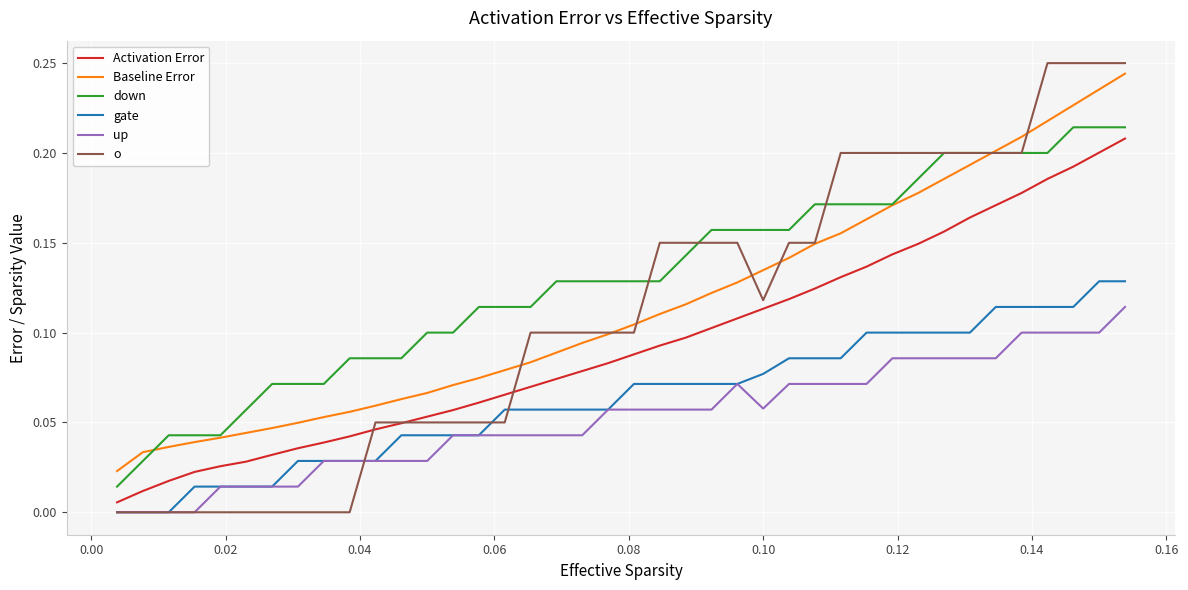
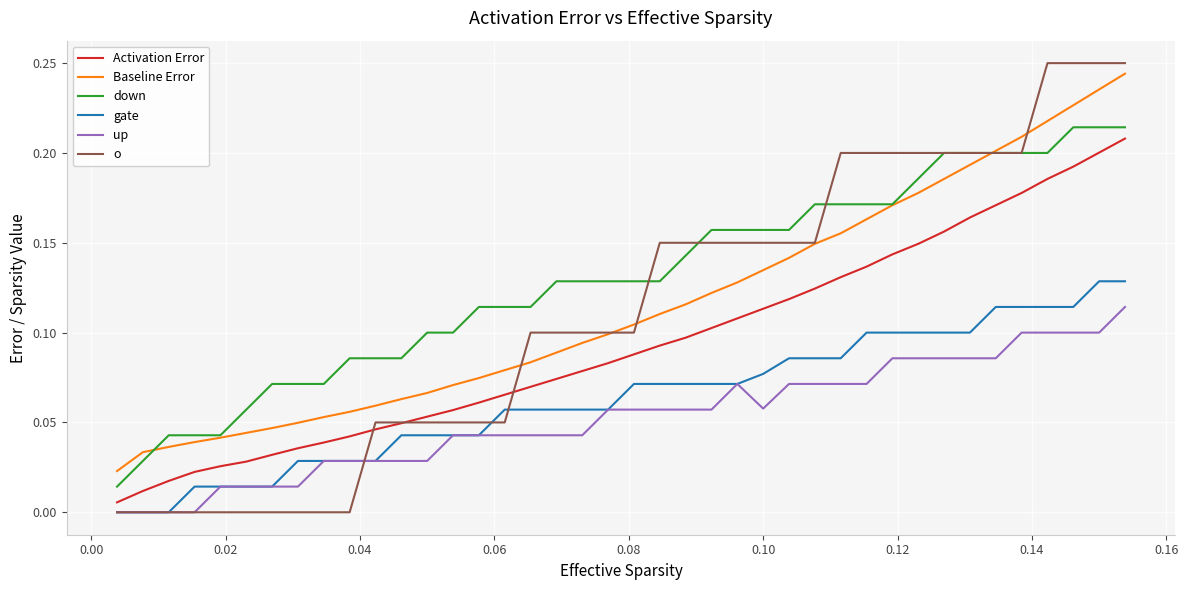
o, 0.10: 0.118 -> 0.150
